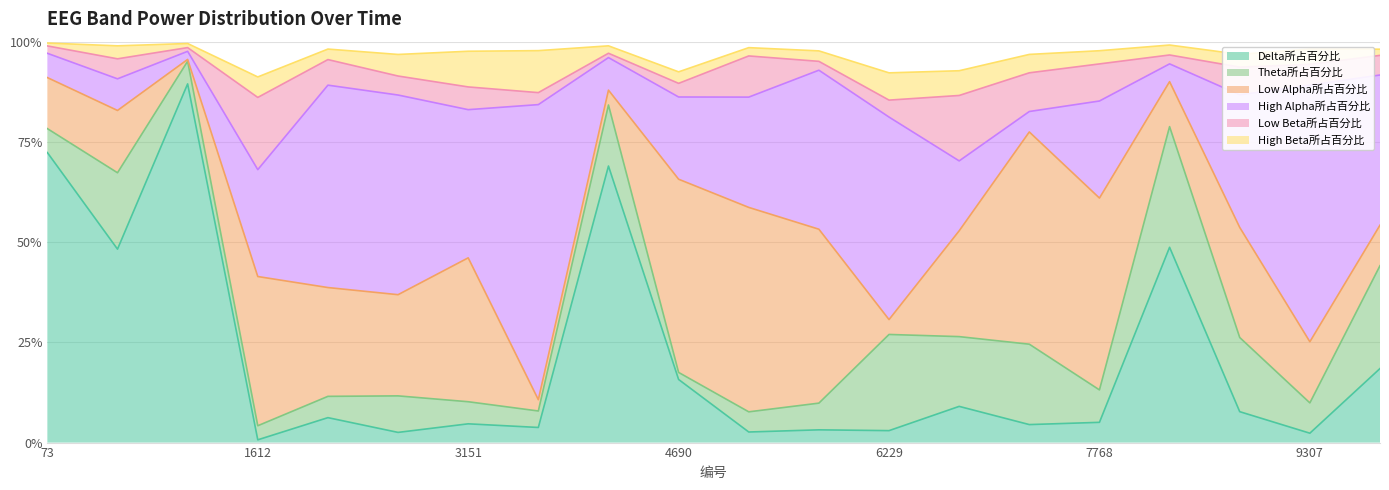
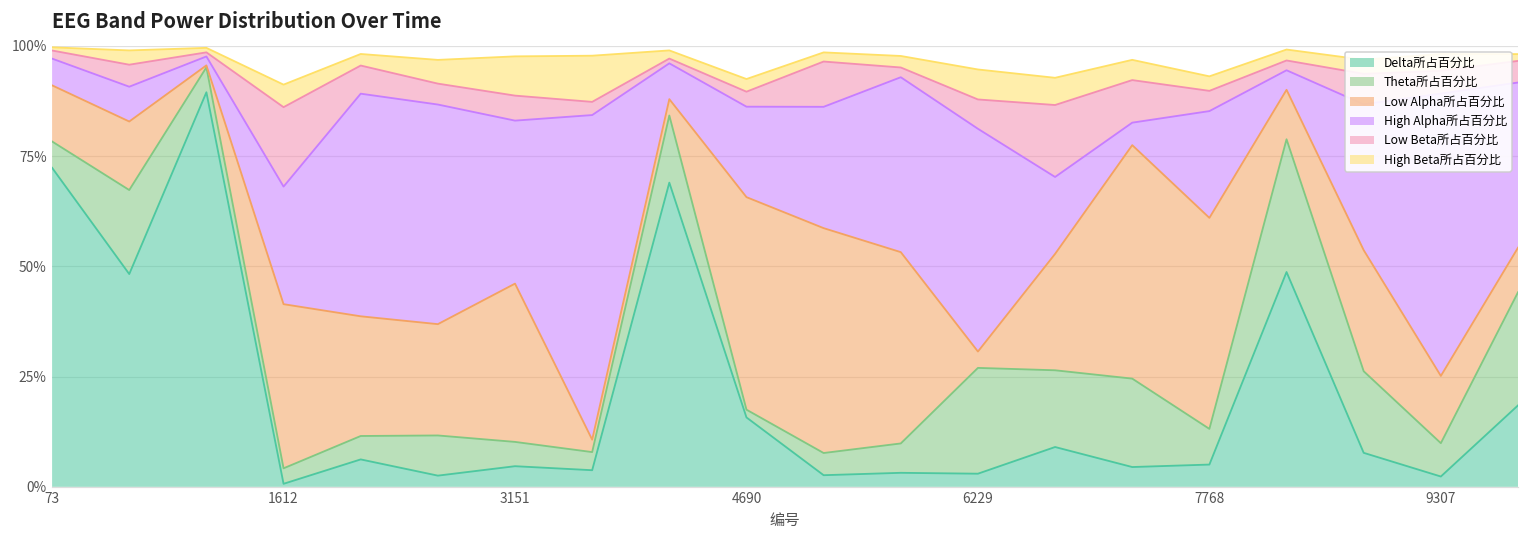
Low Beta所占百分比, 6229: 4% -> 7%
Low Beta所占百分比, 7768: 9% -> 5%
